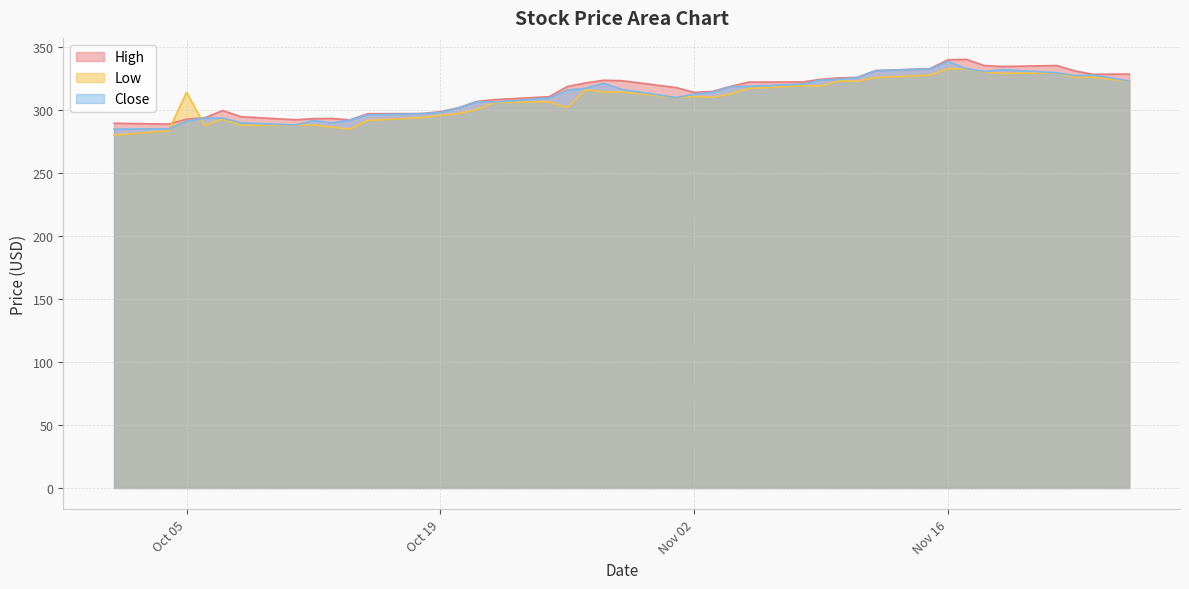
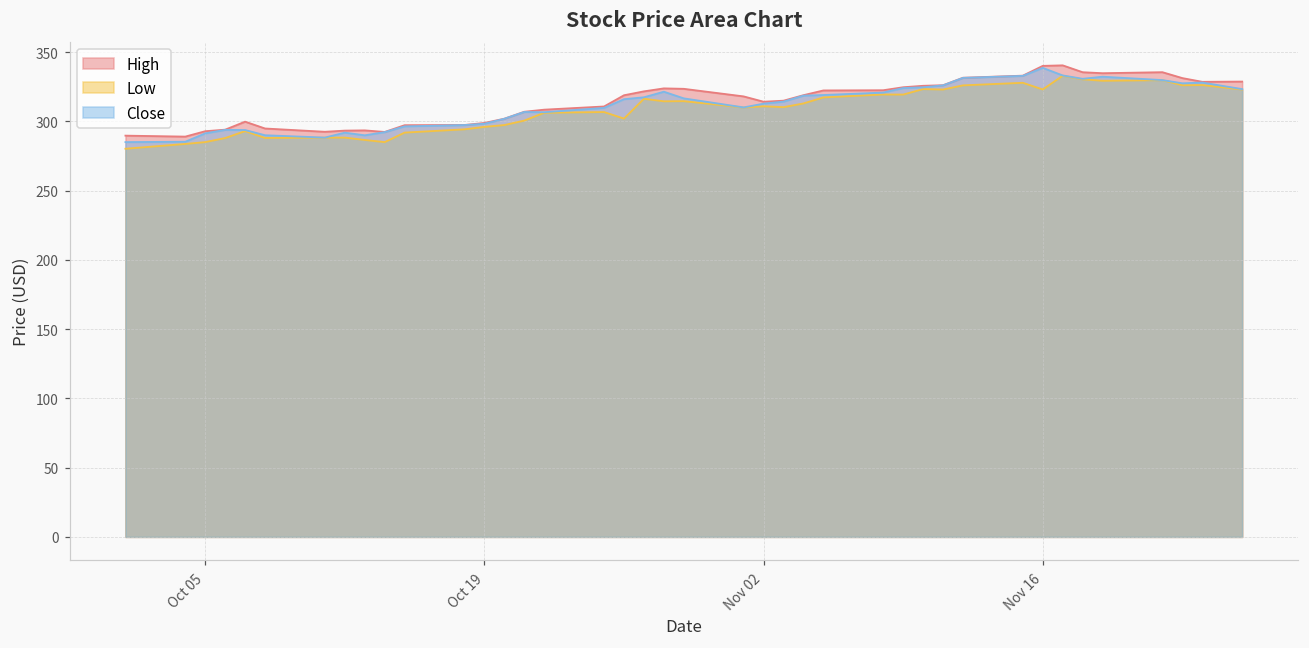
Low, Oct 05: 314 -> 285
Low, Nov 16: 333 -> 323
